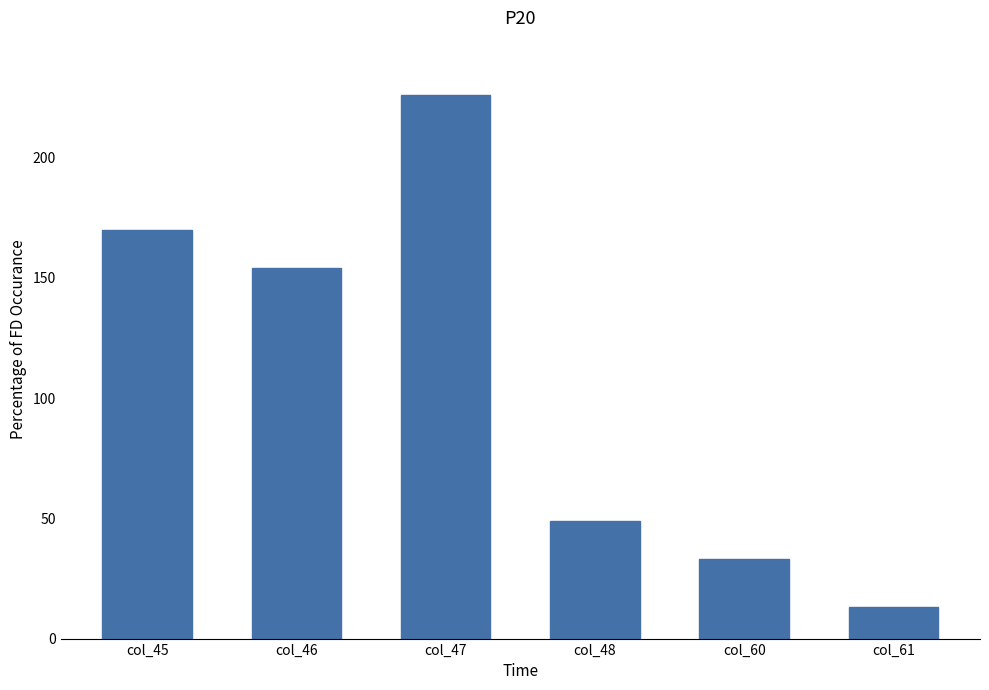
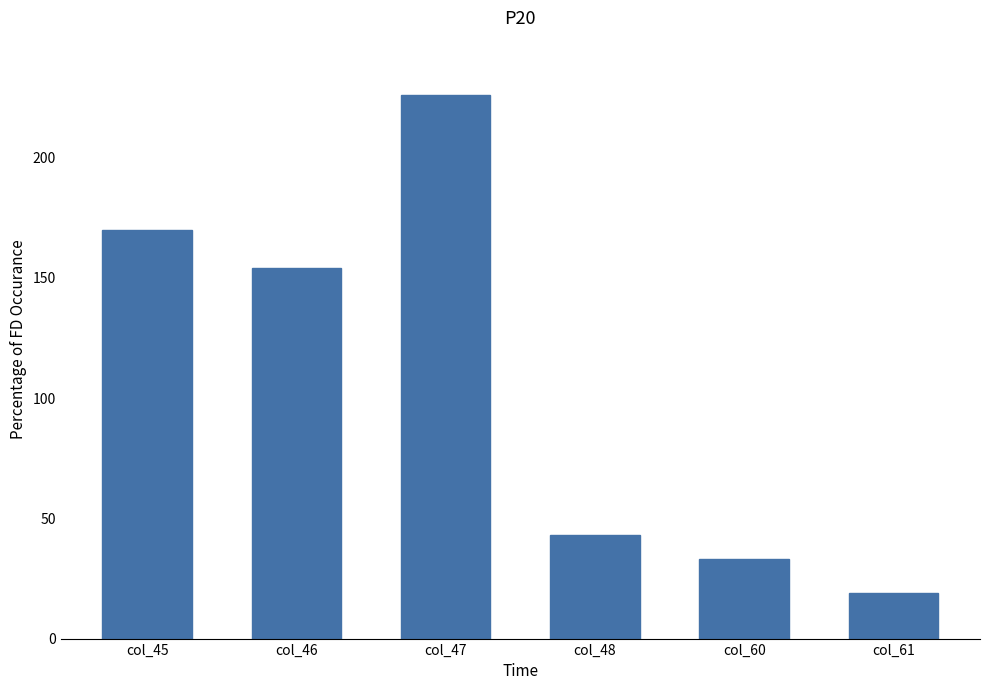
col_48: 49 -> 43
col_61: 13 -> 19
